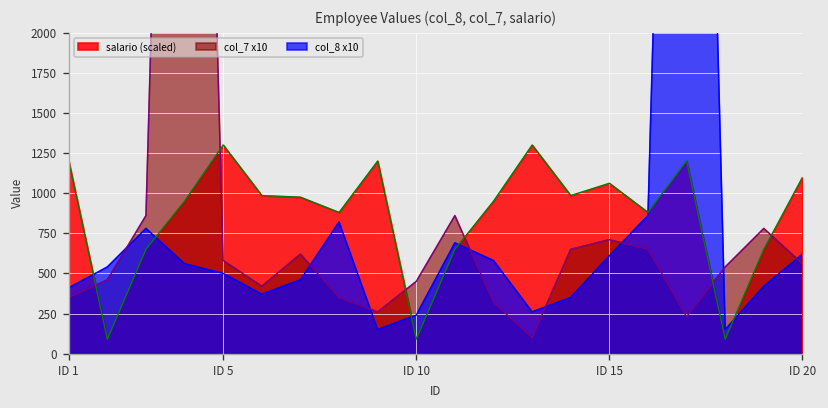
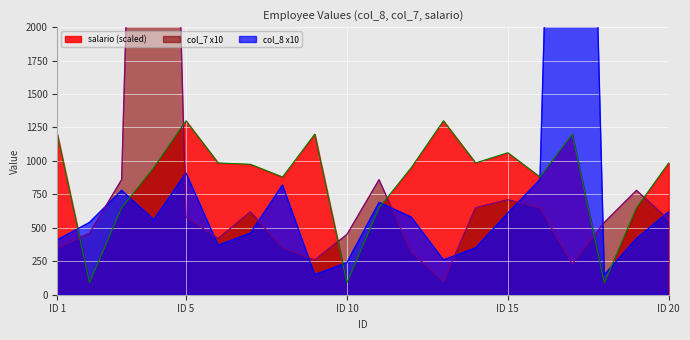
col_8 x10, ID 5: 500 -> 910
salario (scaled), ID 20: 1100 -> 990
